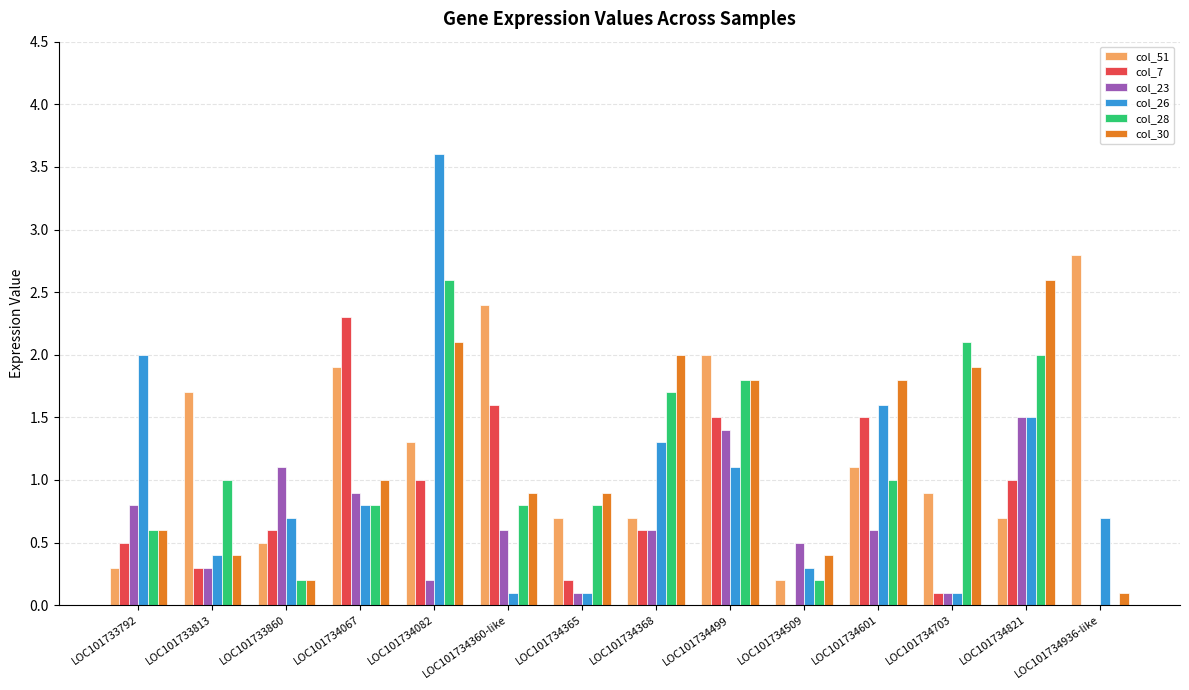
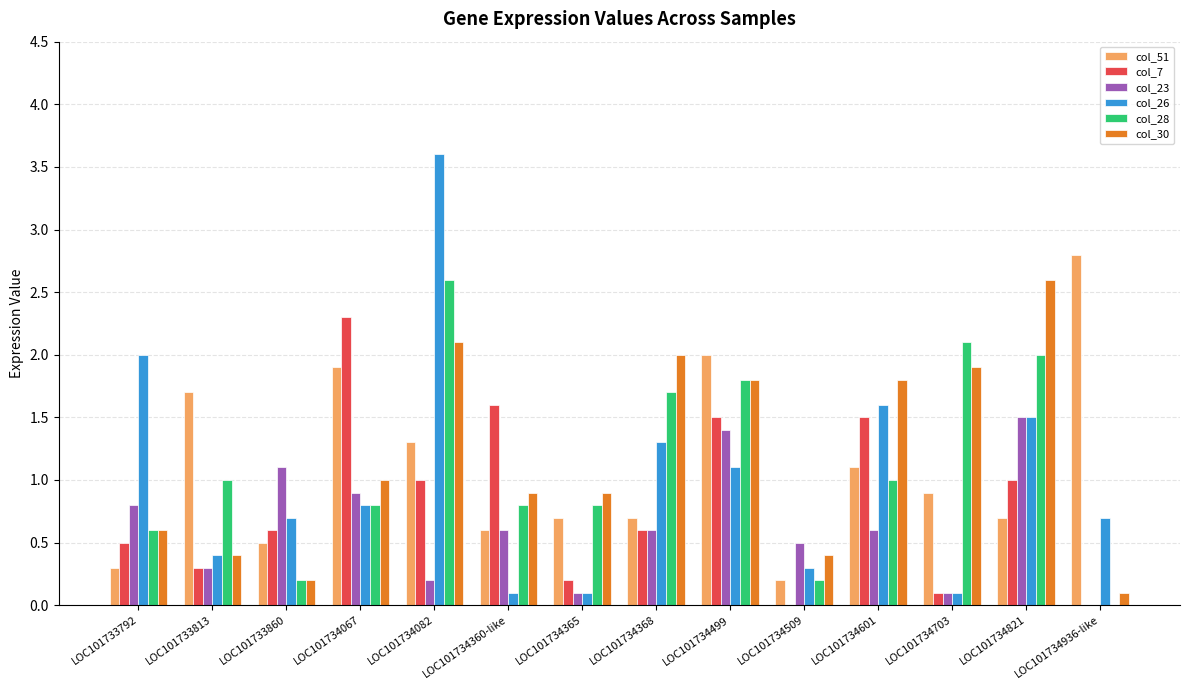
col_51, LOC101734360-like: 2.4 -> 0.6
